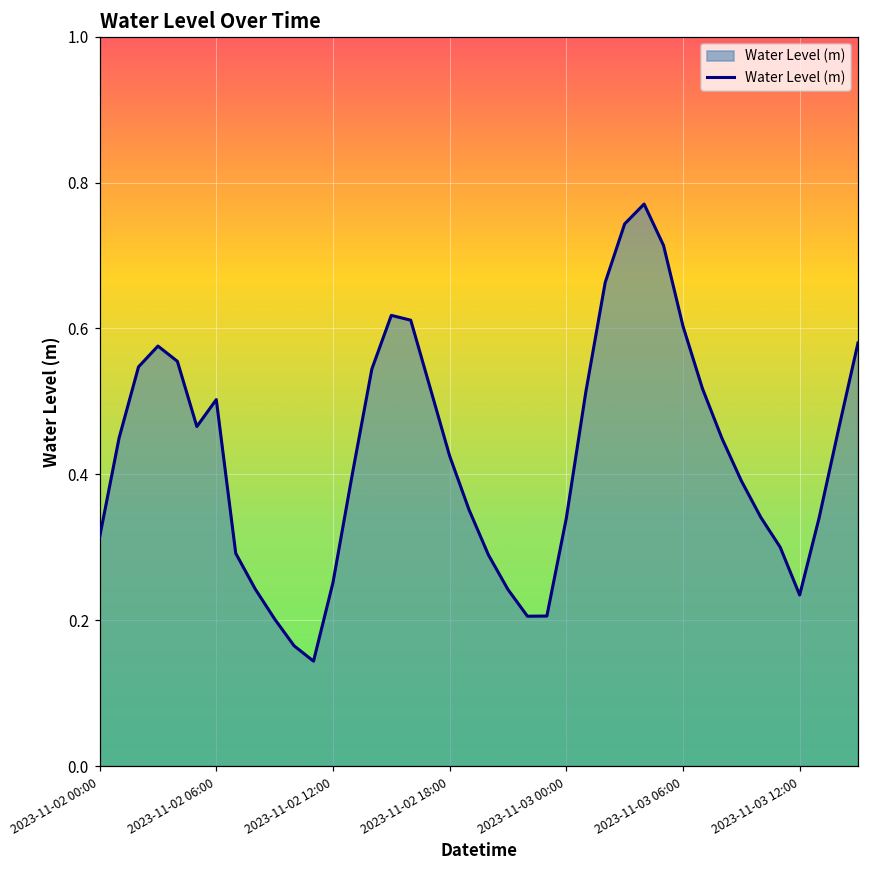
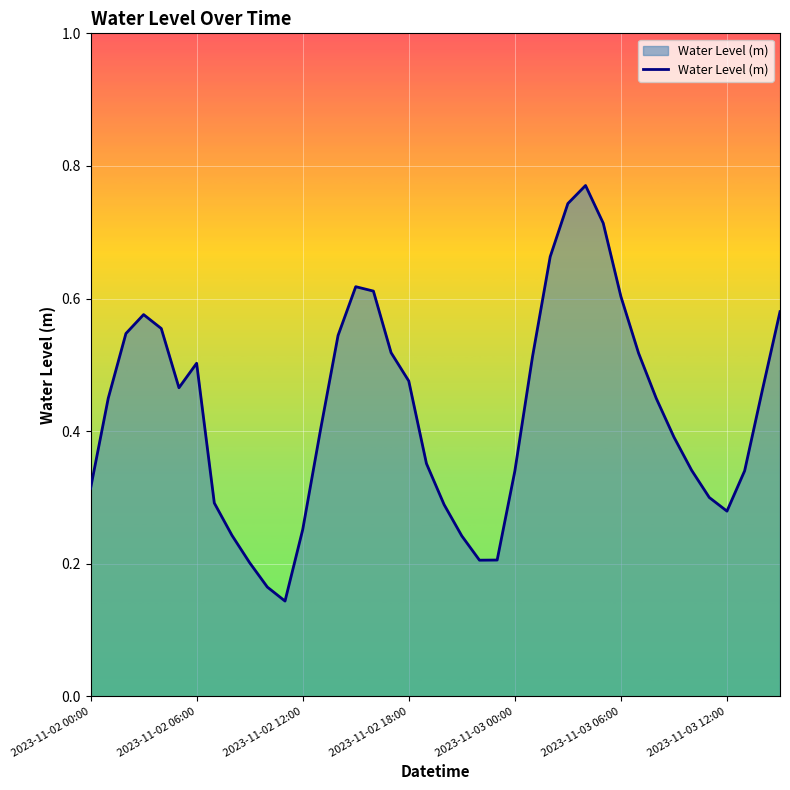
2023-11-02 18:00: 0.43 -> 0.48
2023-11-03 12:00: 0.23 -> 0.28
